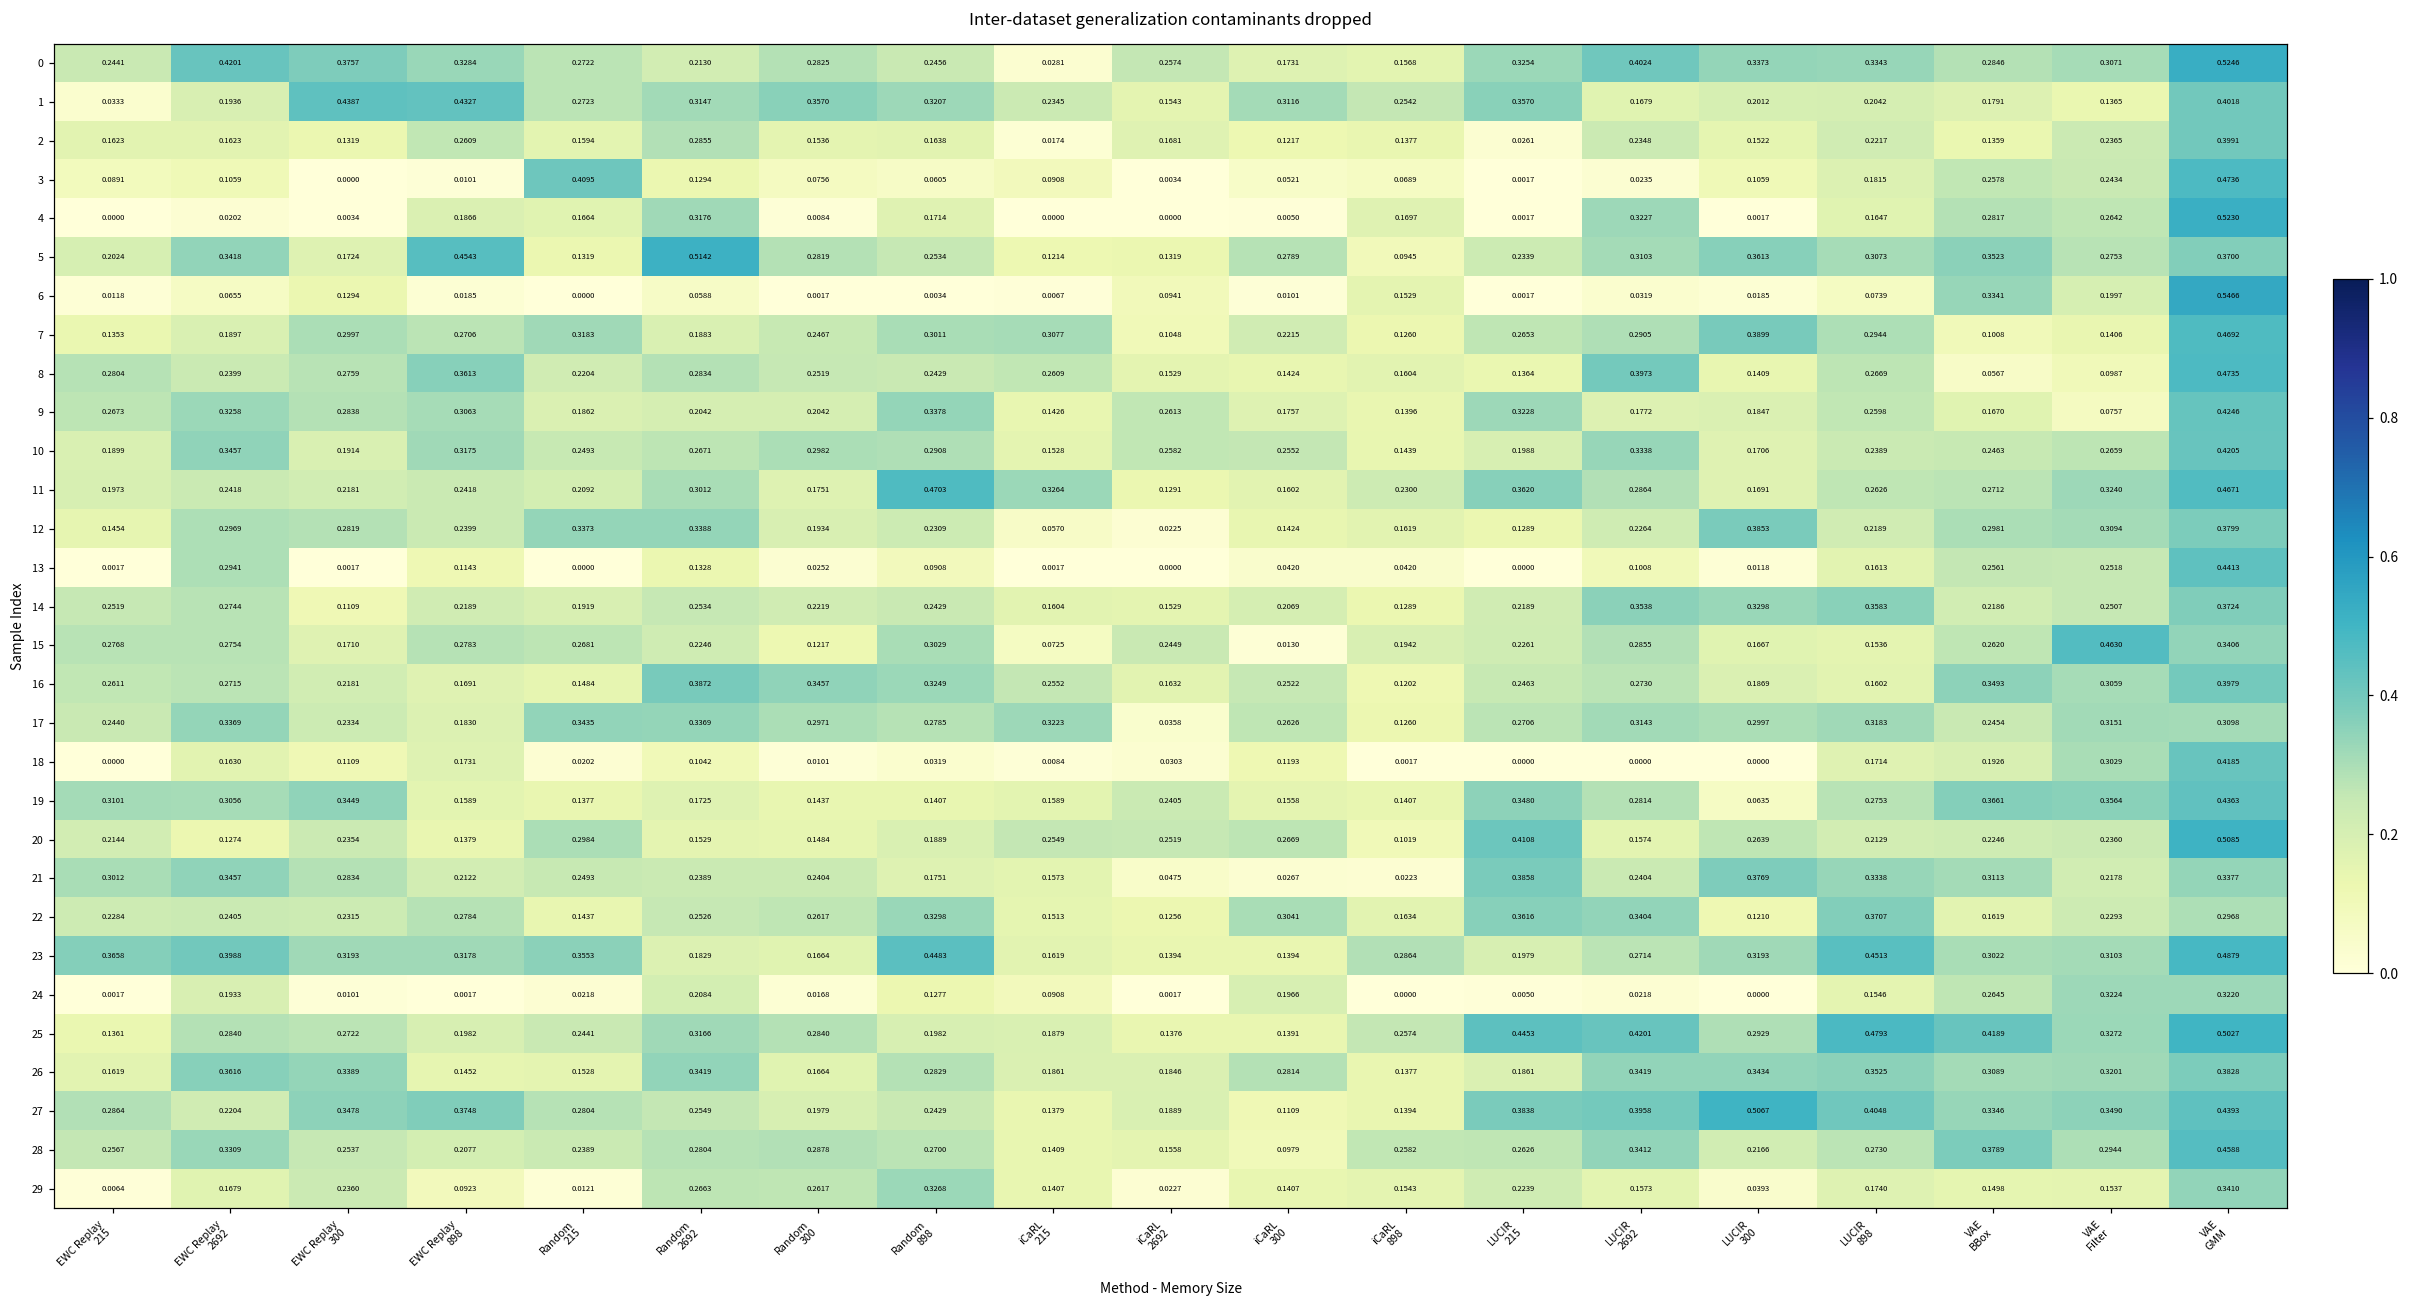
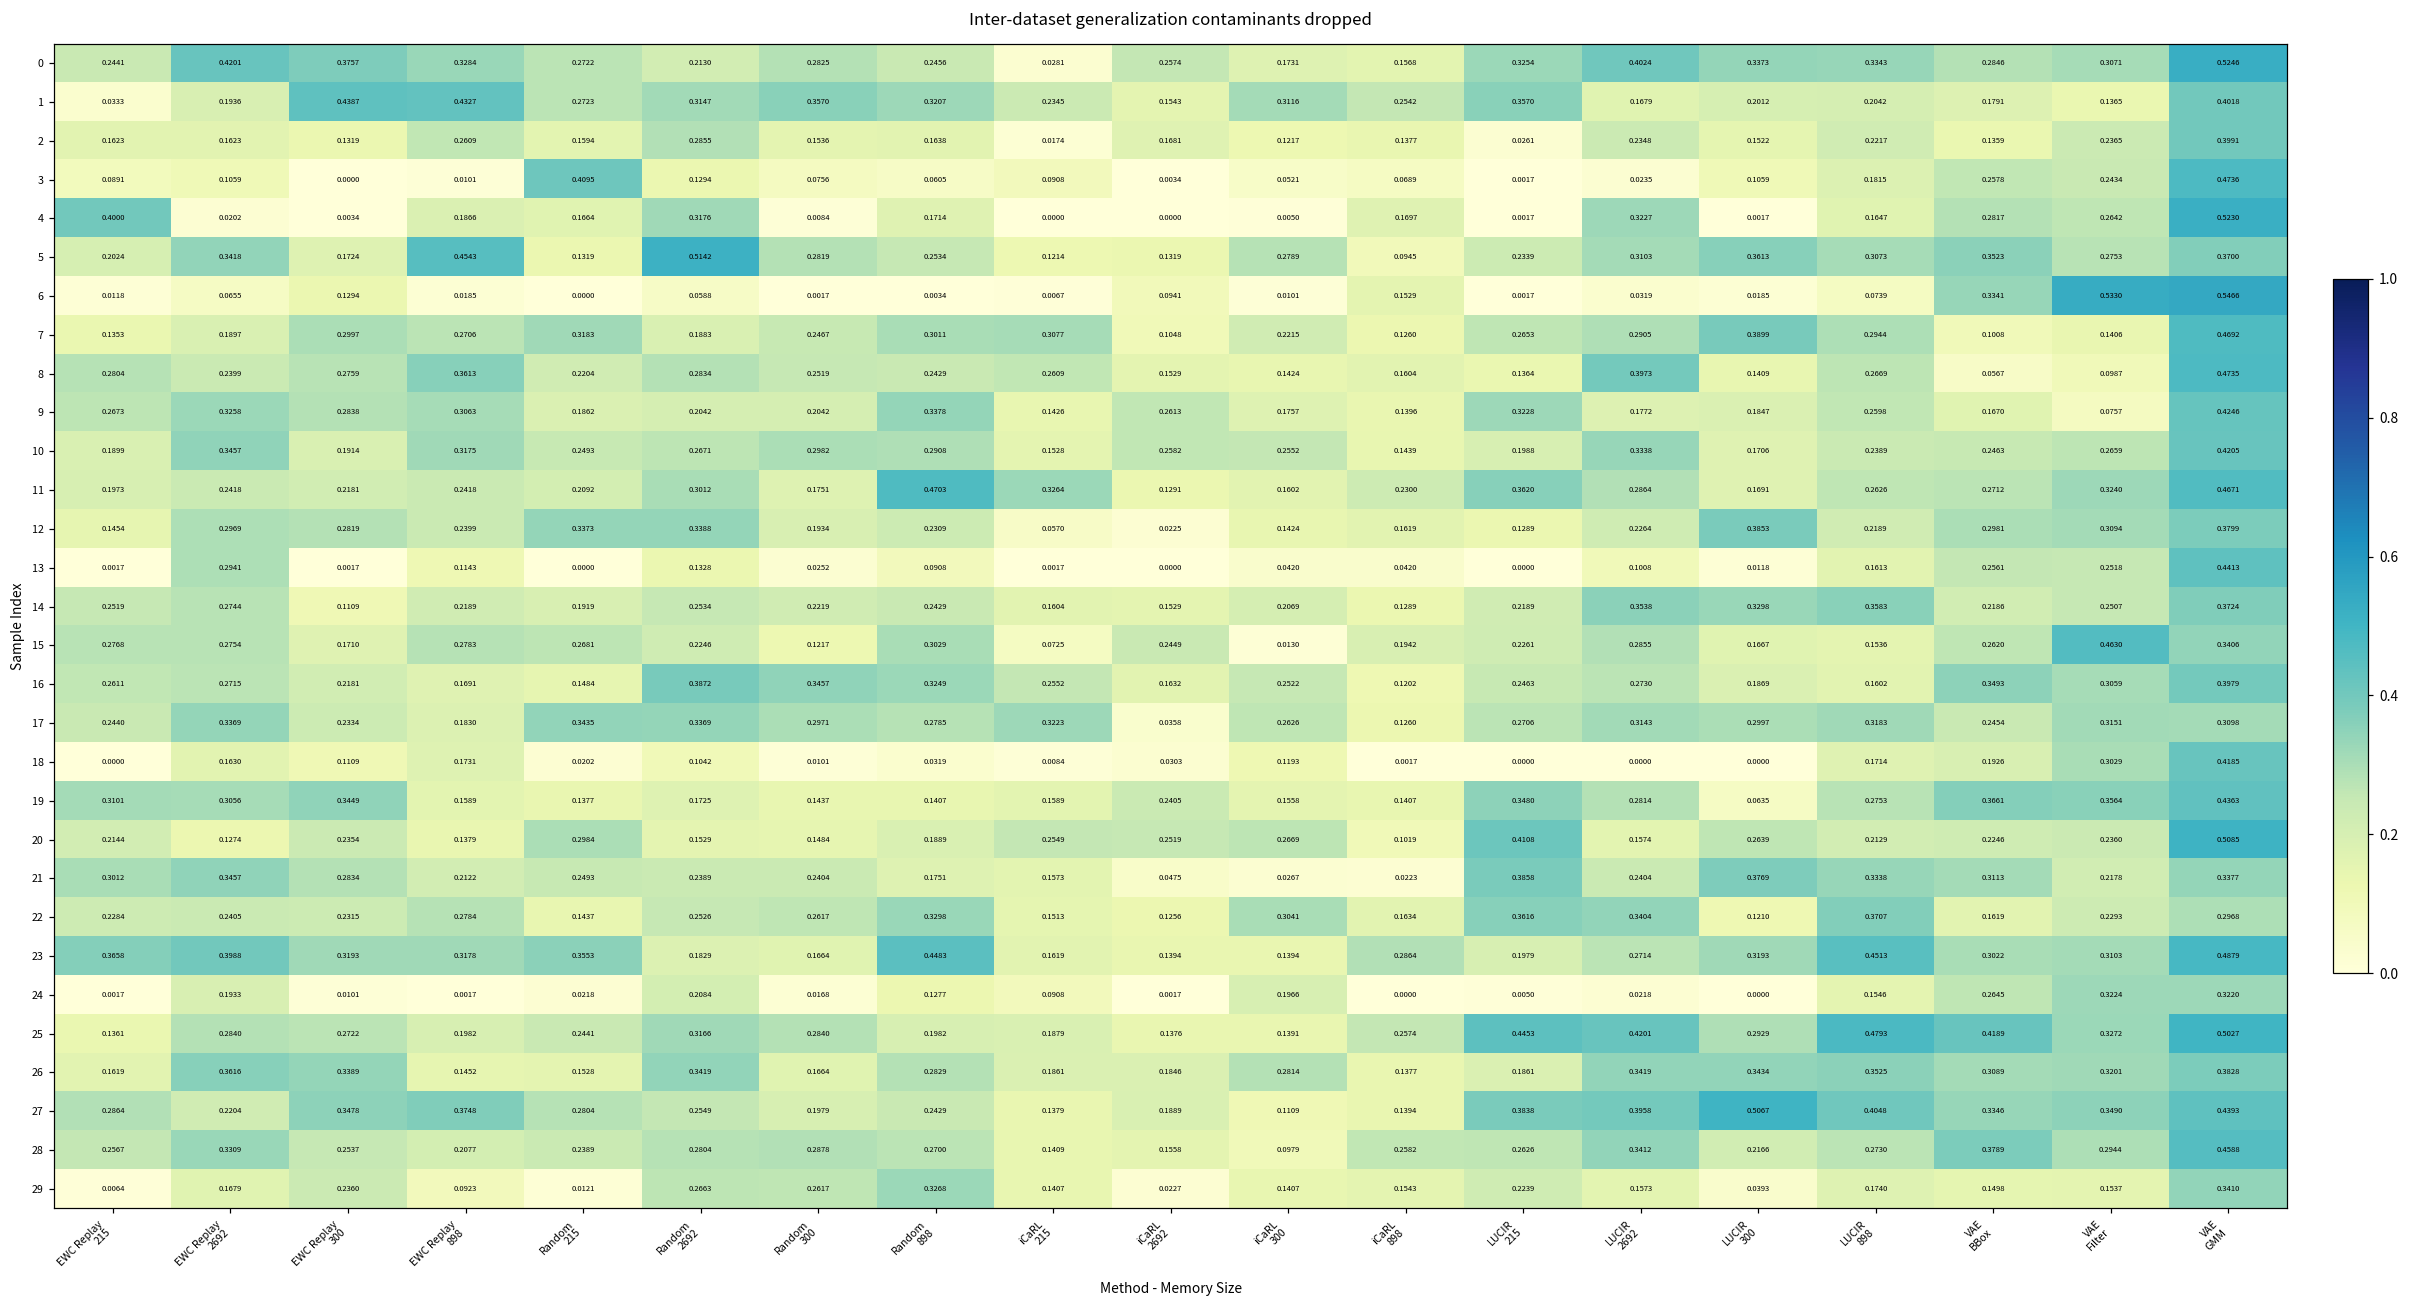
4, EWC Replay 215: 0.0000 -> 0.4000
6, VAE Filter: 0.1997 -> 0.5330
